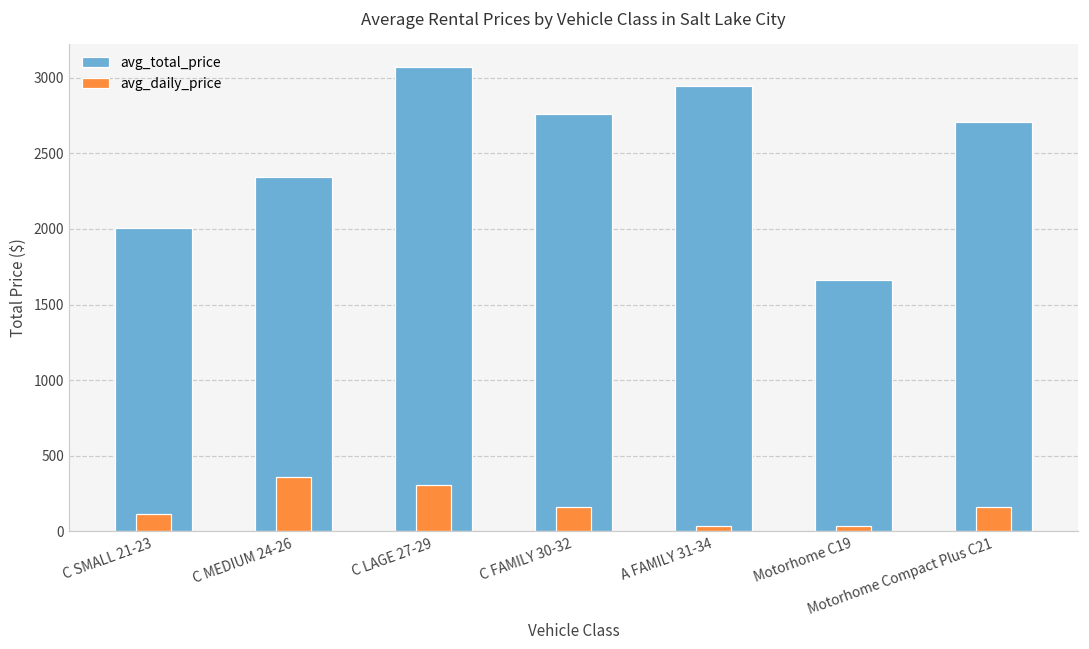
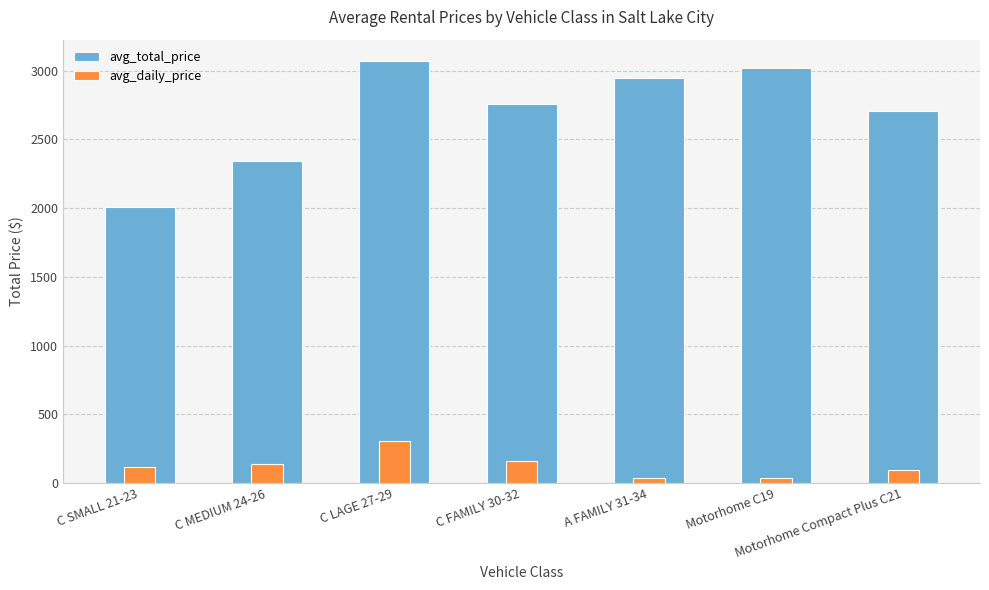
avg_daily_price, C MEDIUM 24-26: 360 -> 140
avg_total_price, Motorhome C19: 1660 -> 3020
avg_daily_price, Motorhome Compact Plus C21: 160 -> 100
